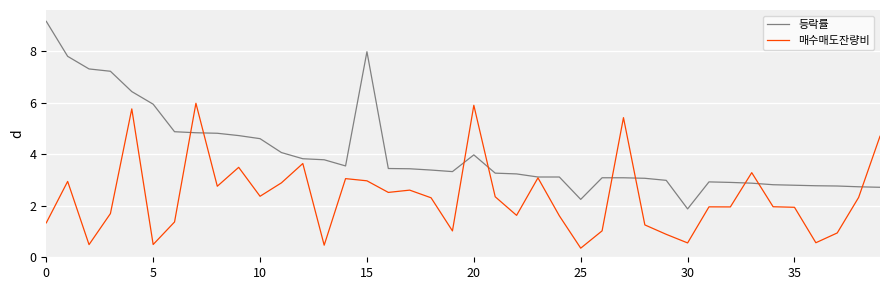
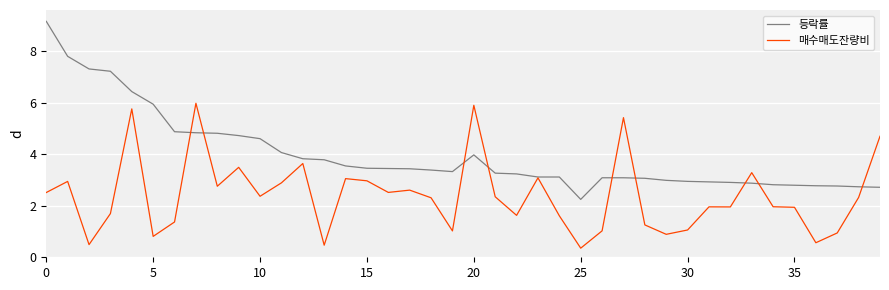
매수매도잔량비, 0: 1.3 -> 2.5
매수매도잔량비, 5: 0.5 -> 0.8
등락률, 15: 8.0 -> 3.5
등락률, 30: 1.9 -> 3.0
매수매도잔량비, 30: 0.6 -> 1.1
